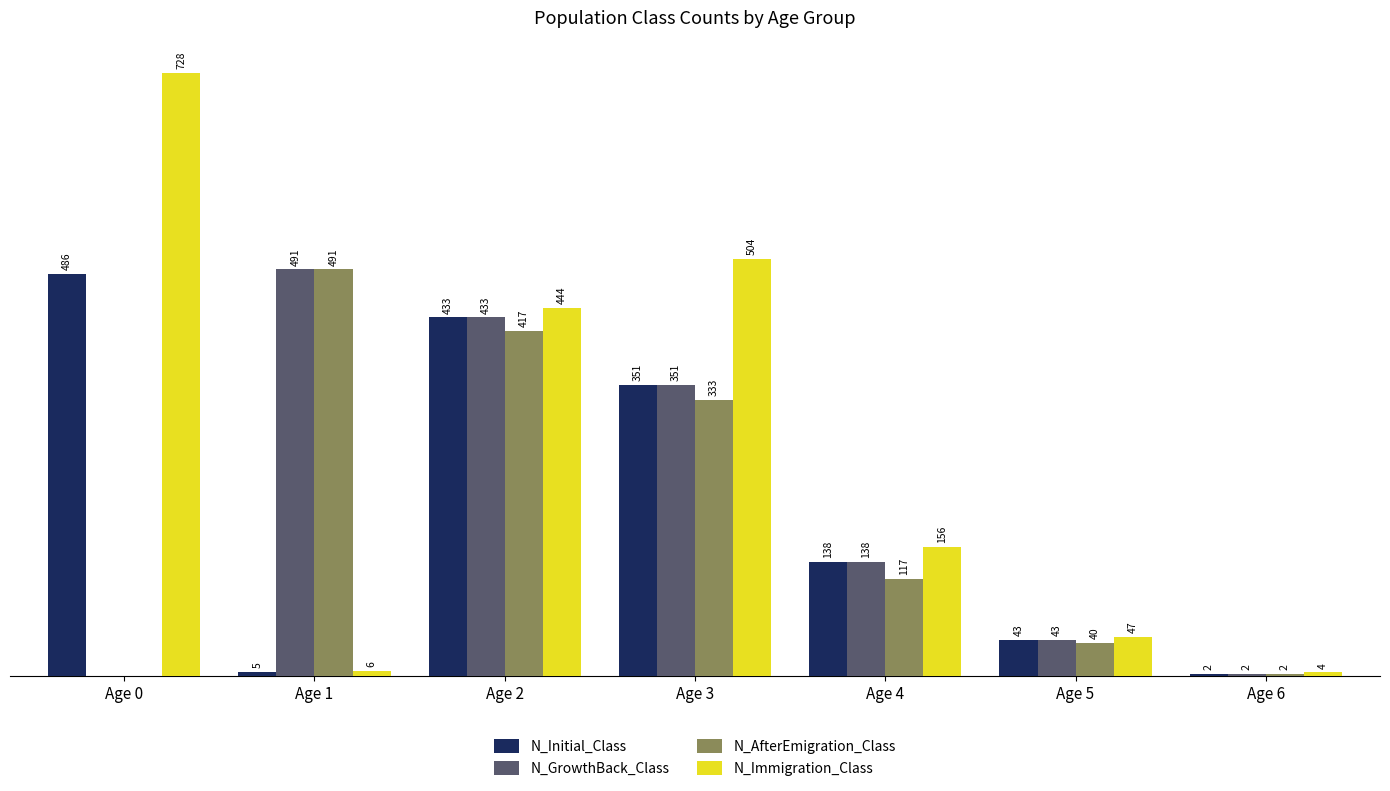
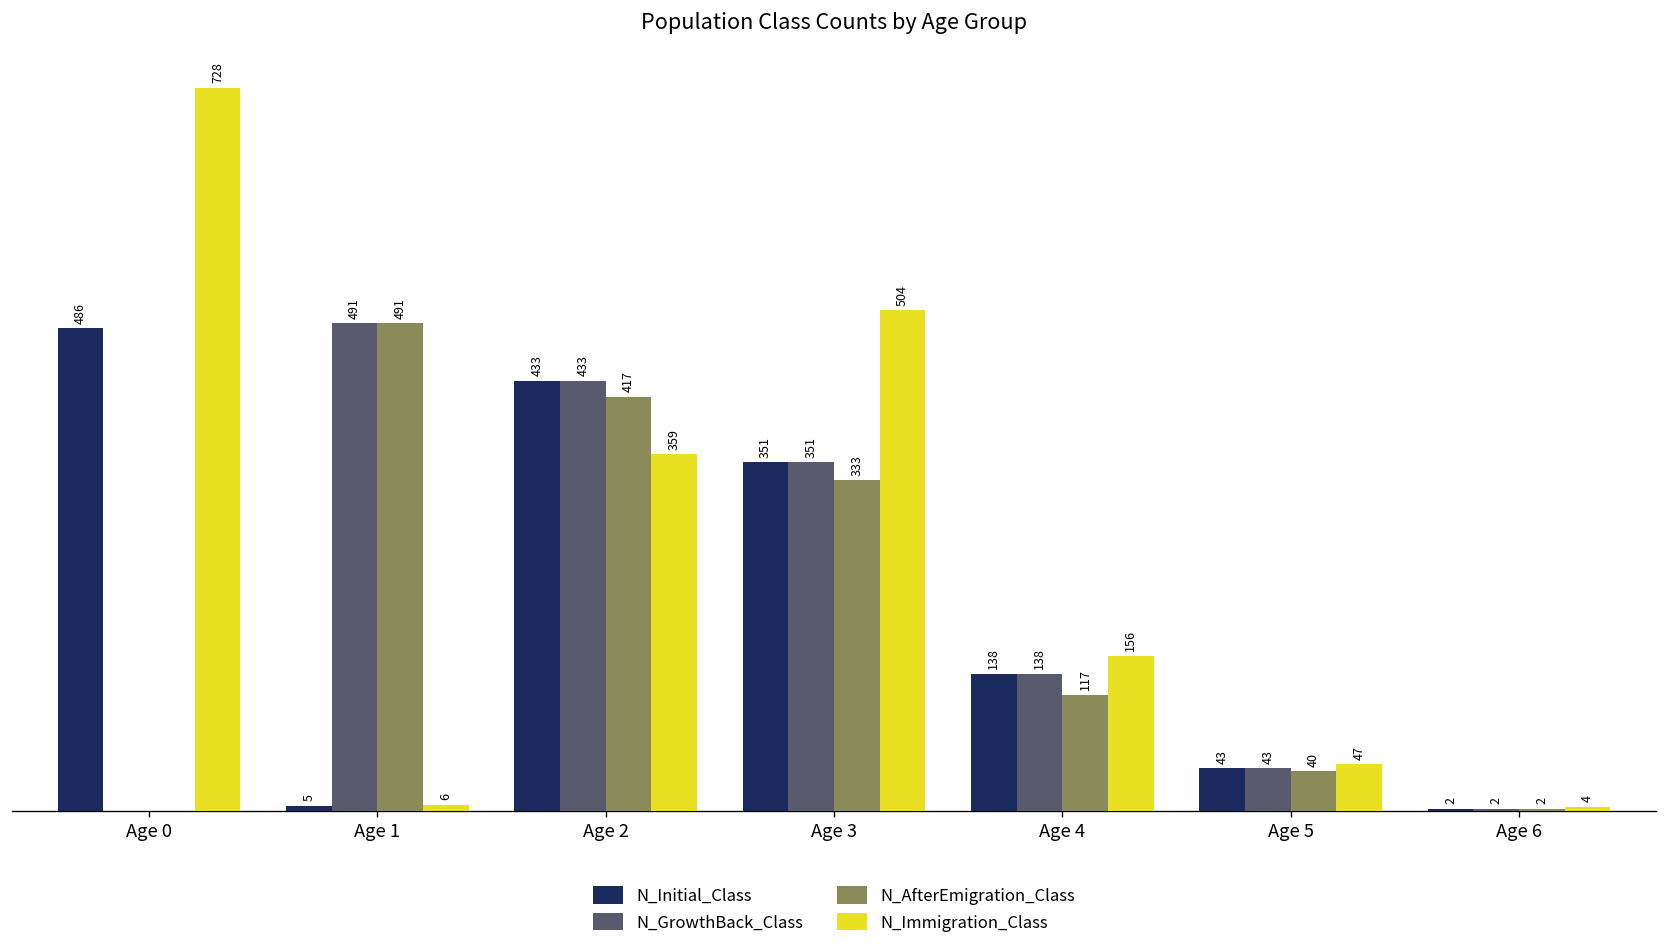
N_Immigration_Class, Age 2: 444 -> 359
